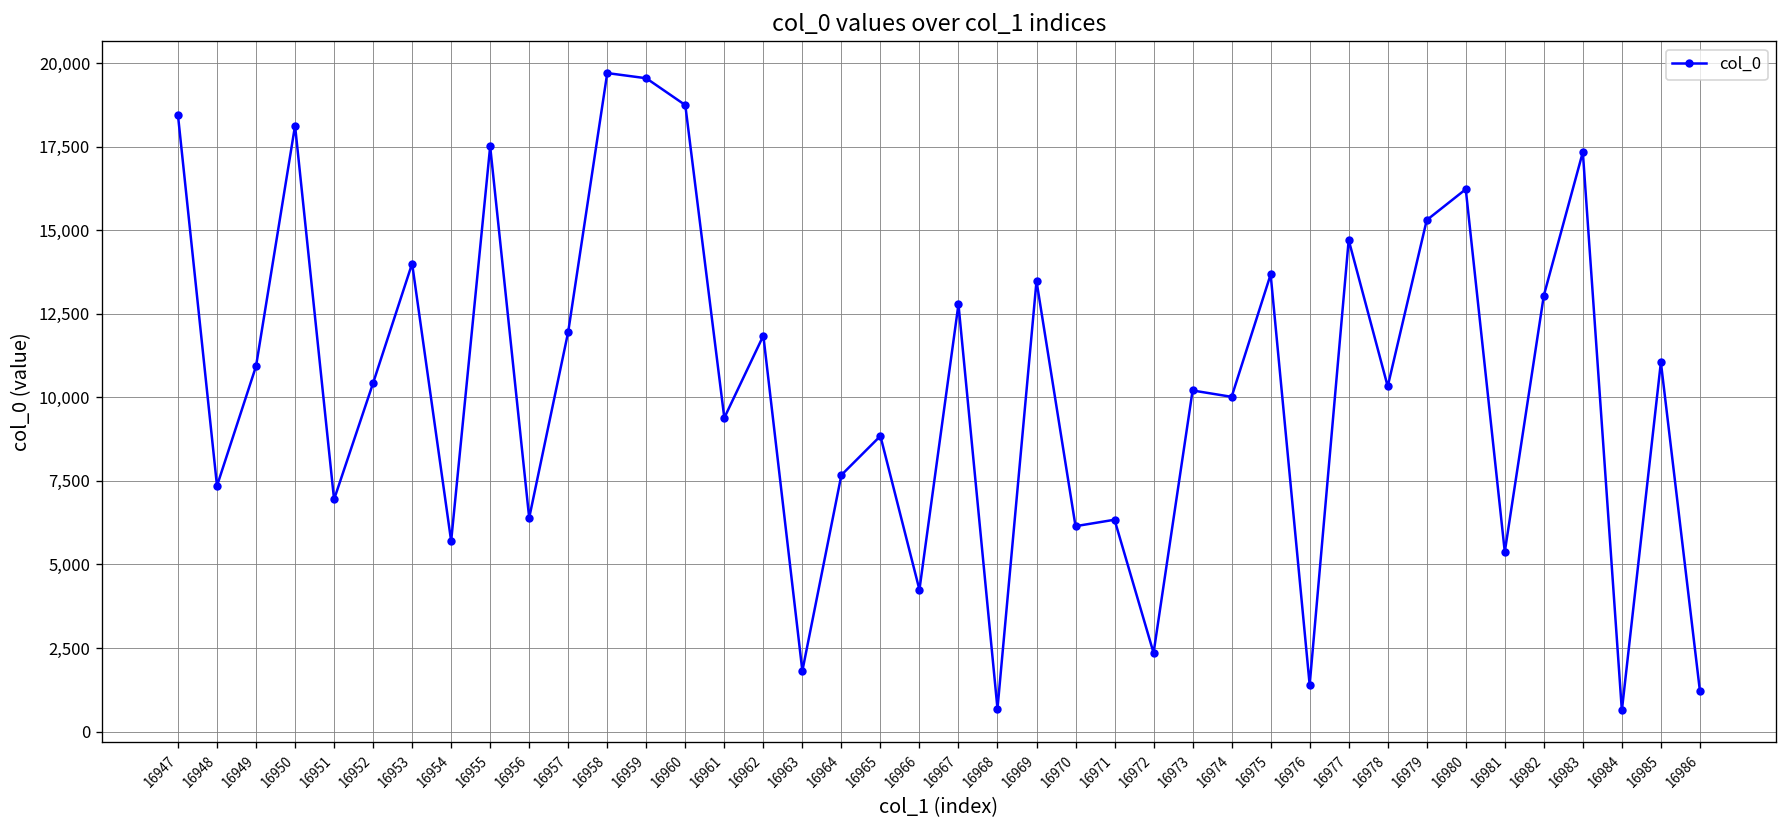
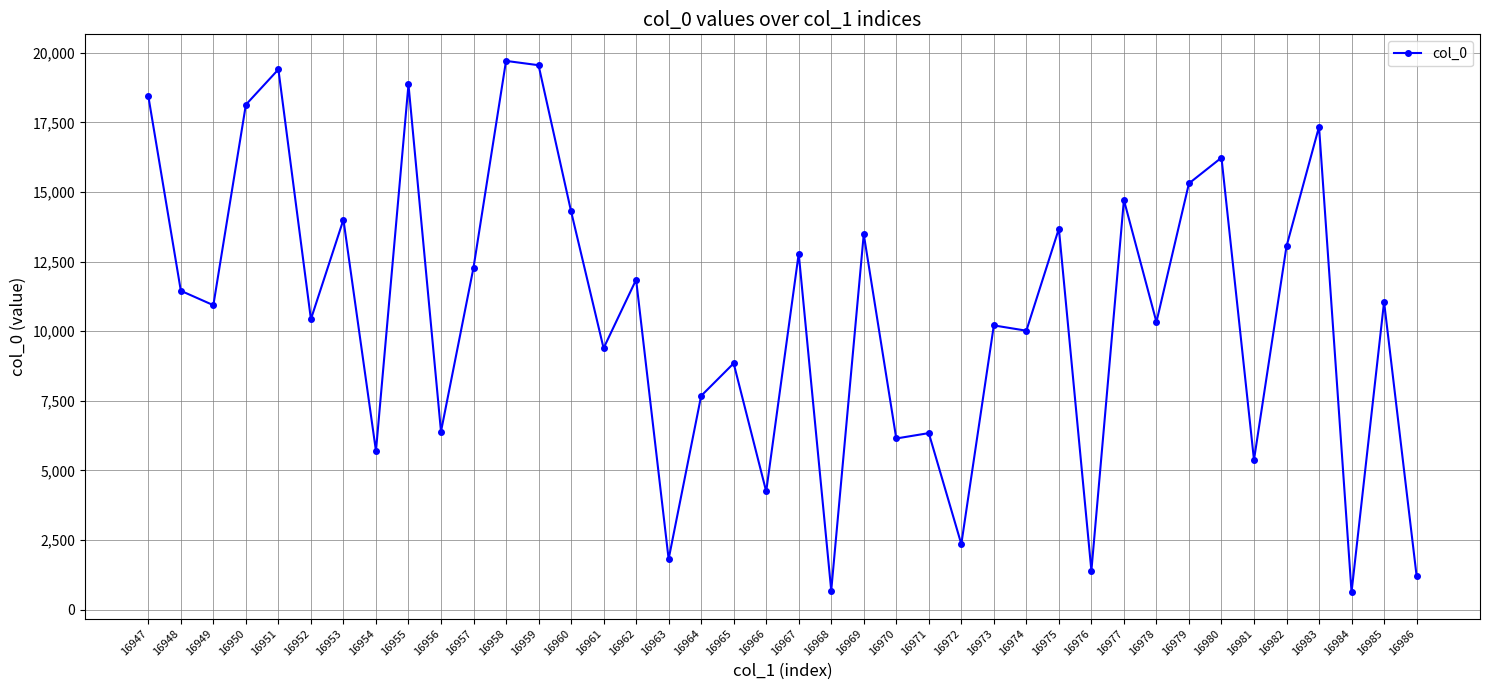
16948: 7,400 -> 11,500
16951: 6,900 -> 19,400
16955: 17,500 -> 18,900
16957: 12,000 -> 12,300
16960: 18,700 -> 14,300
